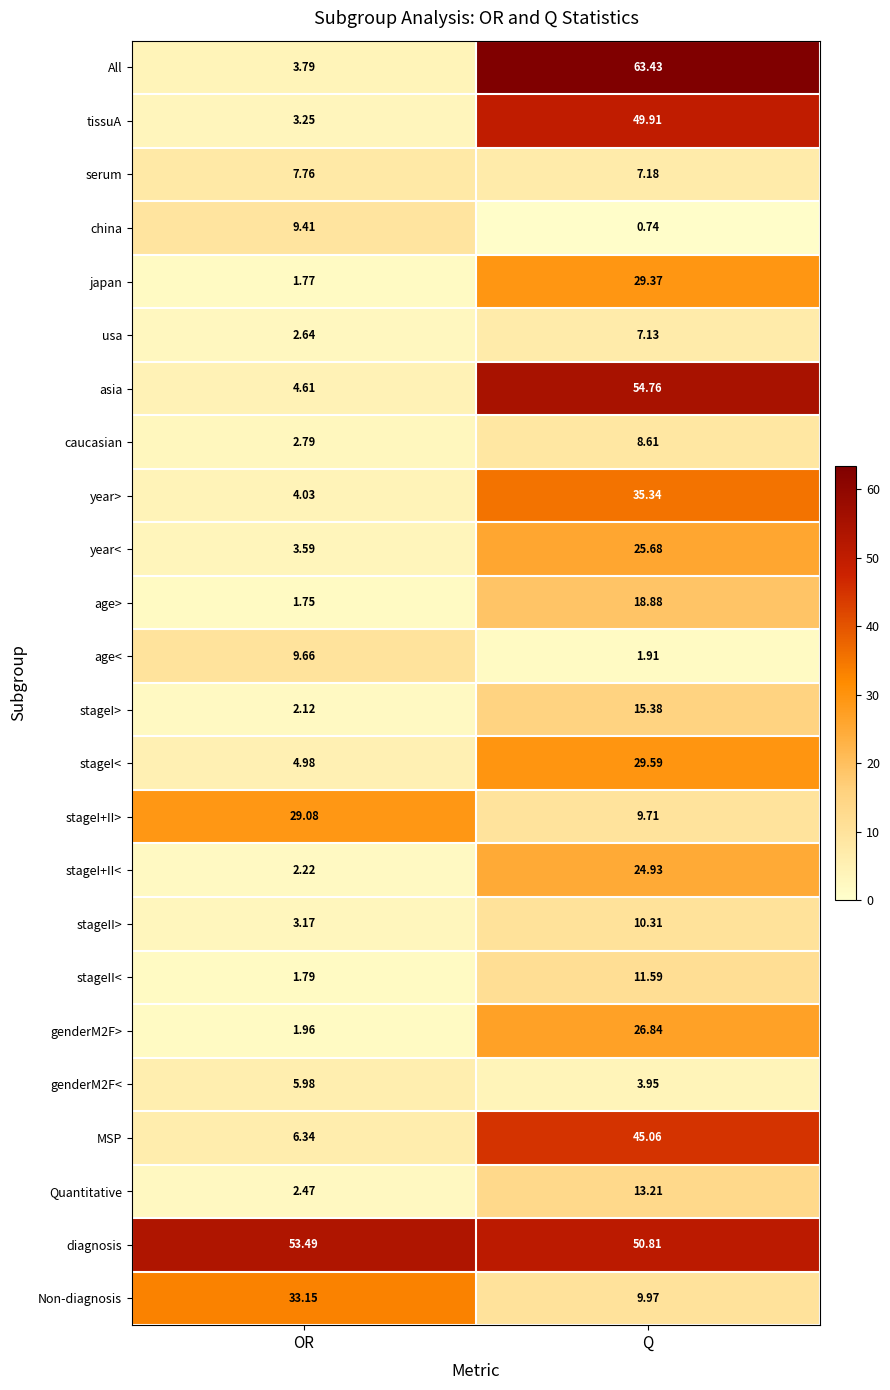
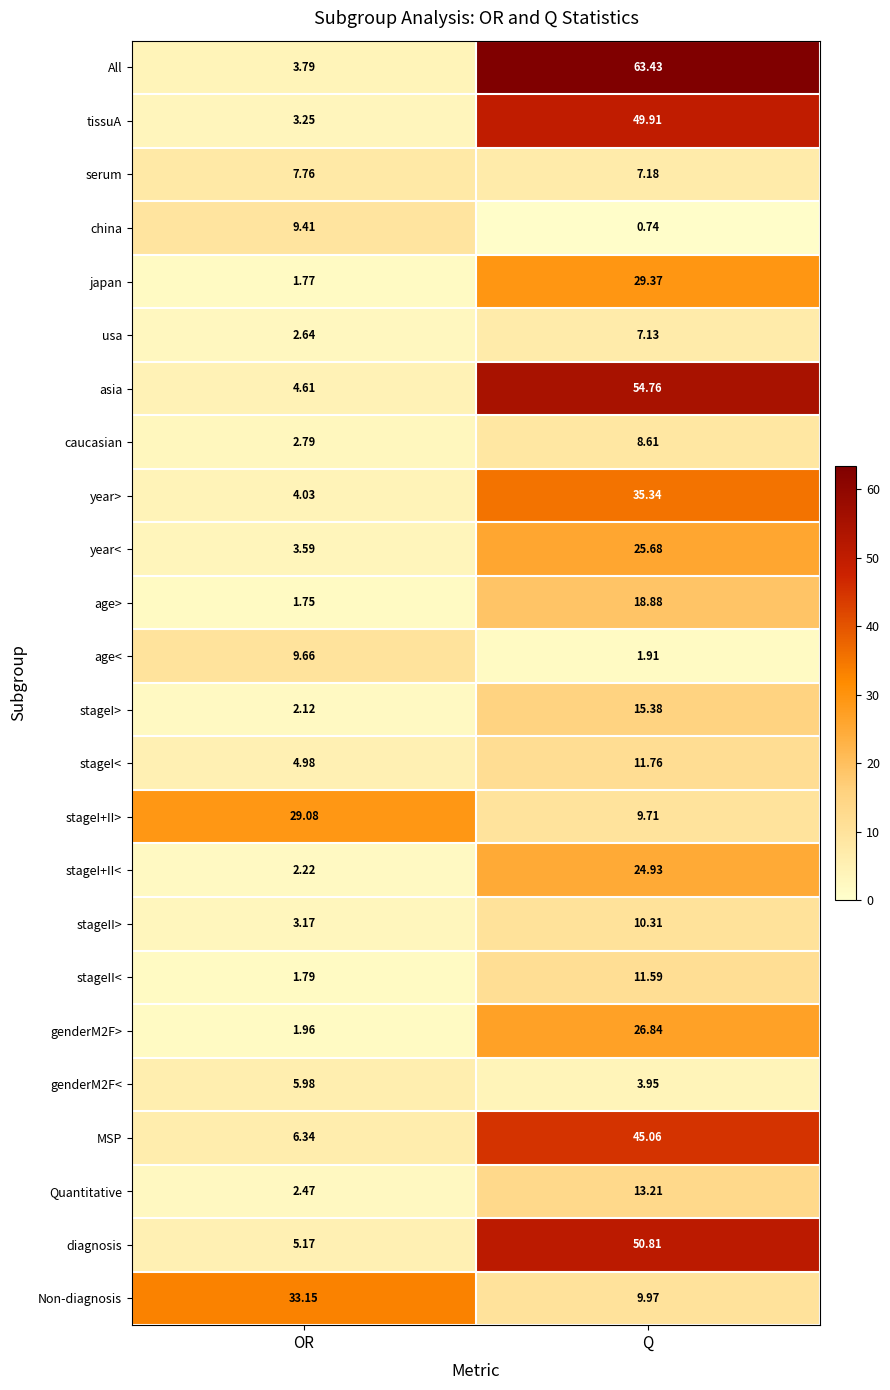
stageI<, Q: 29.59 -> 11.76
diagnosis, OR: 53.49 -> 5.17
